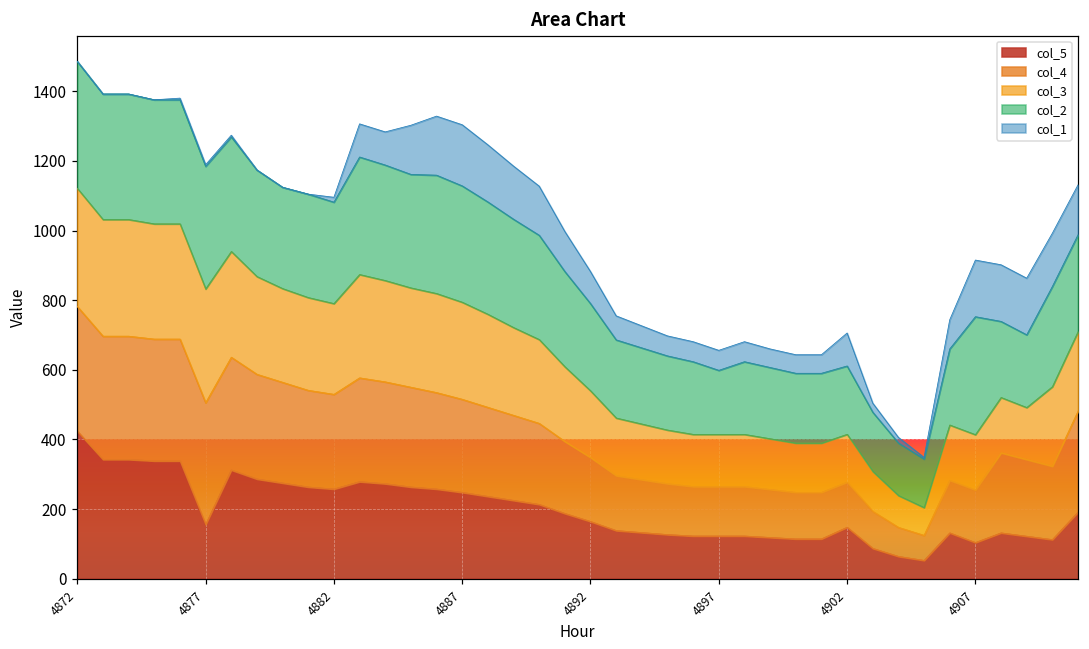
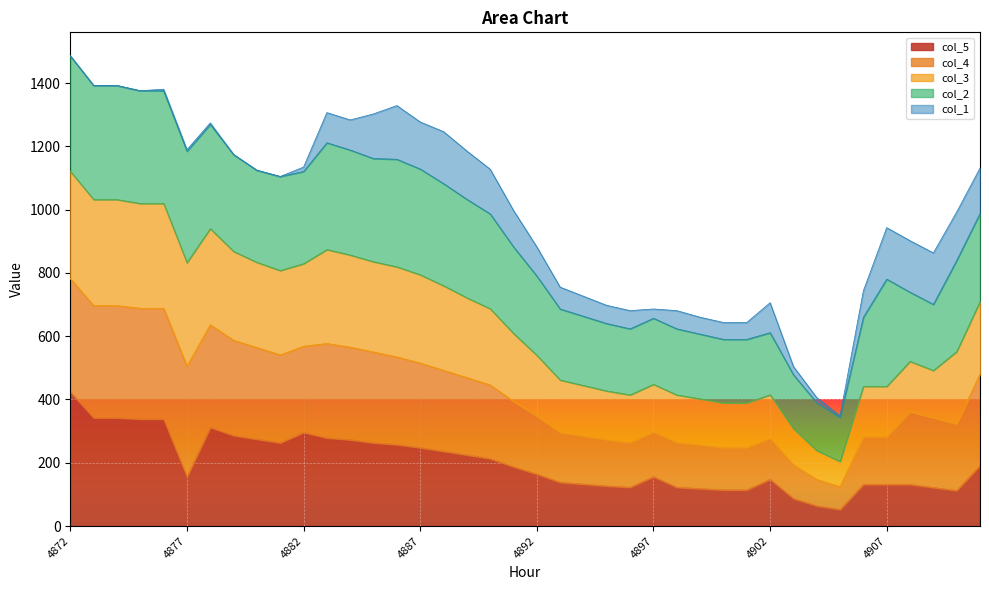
col_5, 4882: 260 -> 300
col_1, 4887: 180 -> 150
col_5, 4897: 120 -> 160
col_2, 4897: 180 -> 210
col_1, 4897: 60 -> 30
col_5, 4907: 100 -> 130
